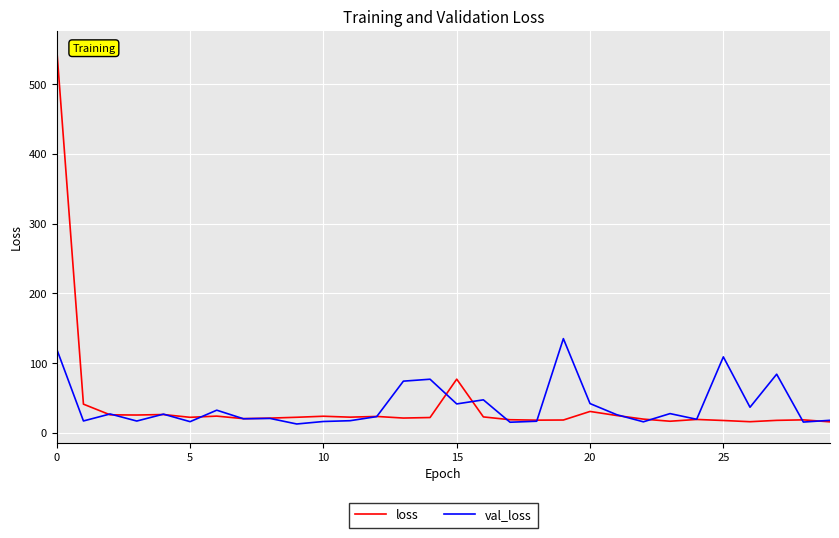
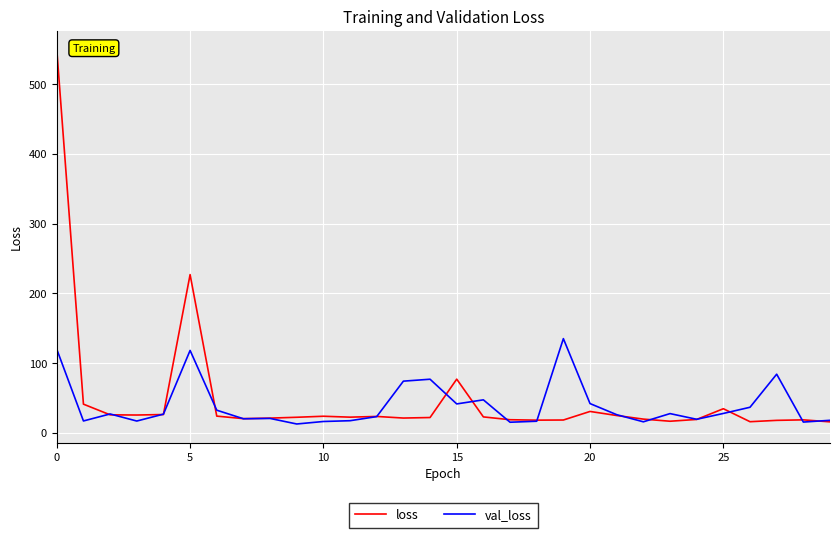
loss, 5: 20 -> 230
val_loss, 5: 20 -> 120
loss, 25: 20 -> 30
val_loss, 25: 110 -> 30
